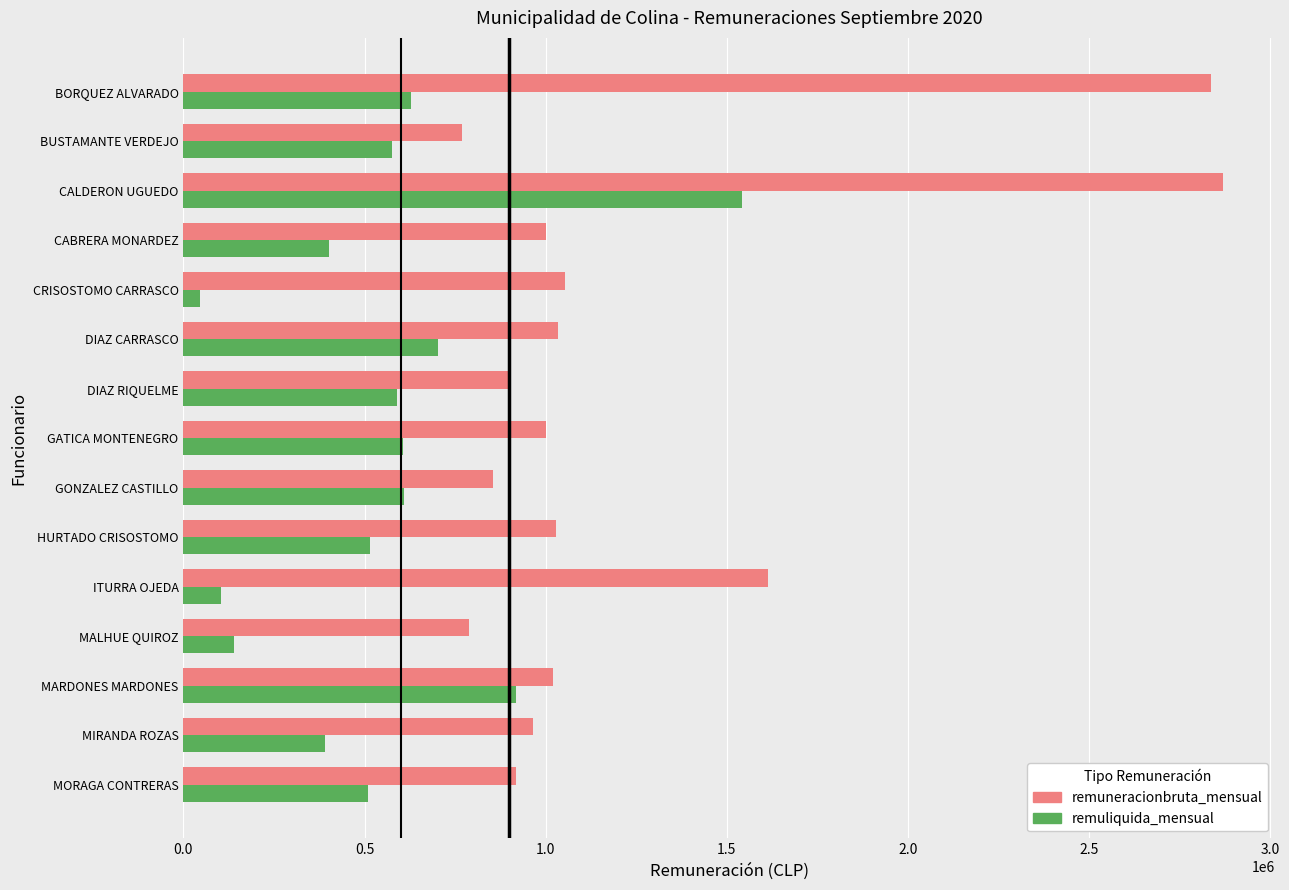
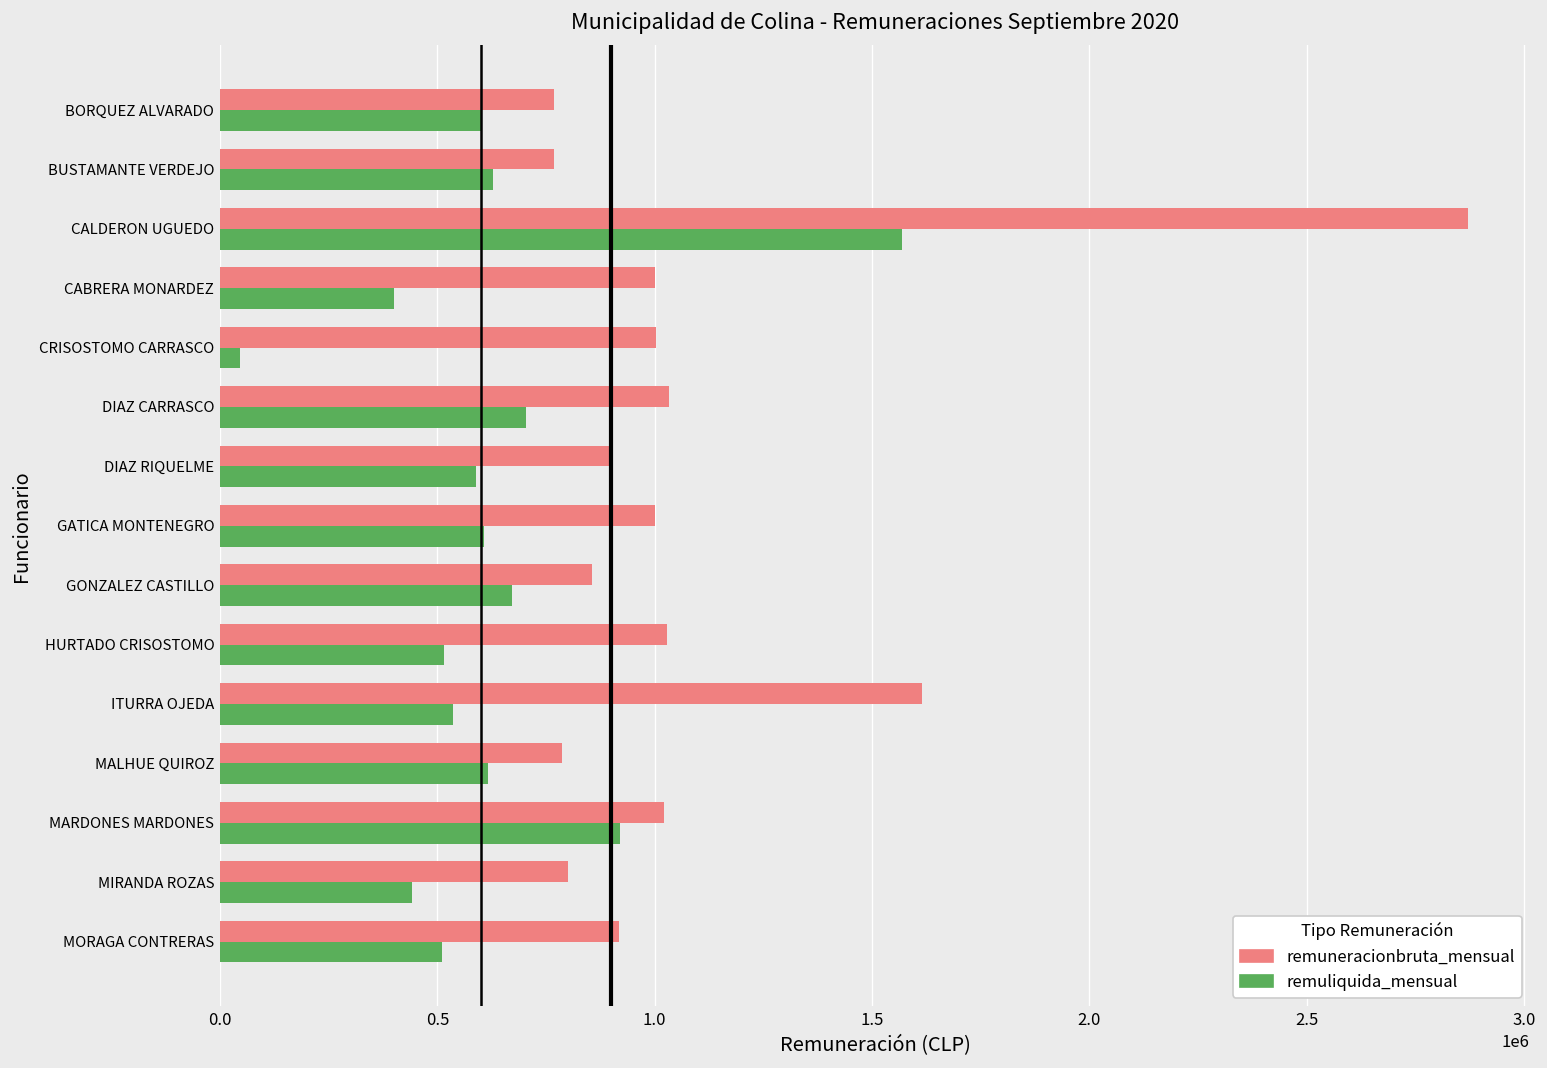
remuneracionbruta_mensual, BORQUEZ ALVARADO: 2840000 -> 770000
remuliquida_mensual, BORQUEZ ALVARADO: 630000 -> 600000
remuliquida_mensual, BUSTAMANTE VERDEJO: 570000 -> 630000
remuliquida_mensual, CALDERON UGUEDO: 1540000 -> 1570000
remuneracionbruta_mensual, CRISOSTOMO CARRASCO: 1050000 -> 1000000
remuliquida_mensual, GONZALEZ CASTILLO: 610000 -> 670000
remuliquida_mensual, ITURRA OJEDA: 100000 -> 540000
remuliquida_mensual, MALHUE QUIROZ: 140000 -> 620000
remuneracionbruta_mensual, MIRANDA ROZAS: 970000 -> 800000
remuliquida_mensual, MIRANDA ROZAS: 390000 -> 440000
